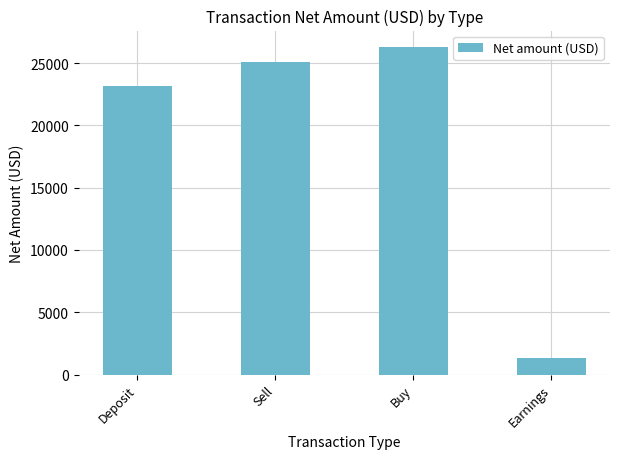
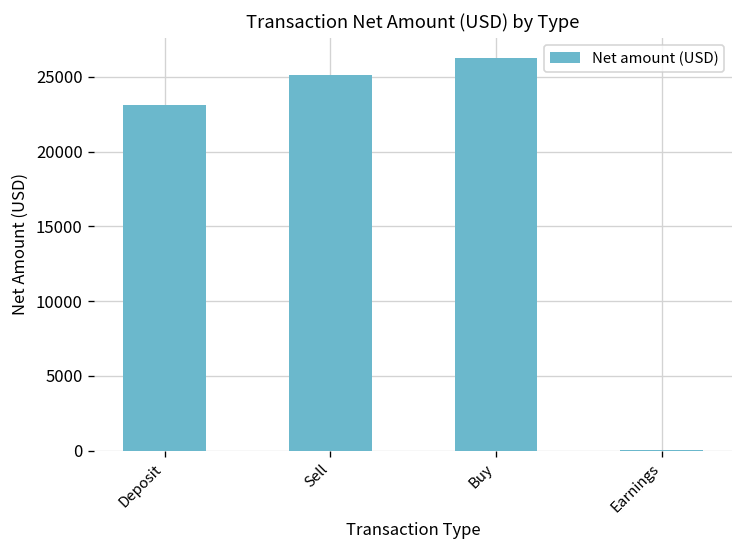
Earnings: 1400 -> 0
